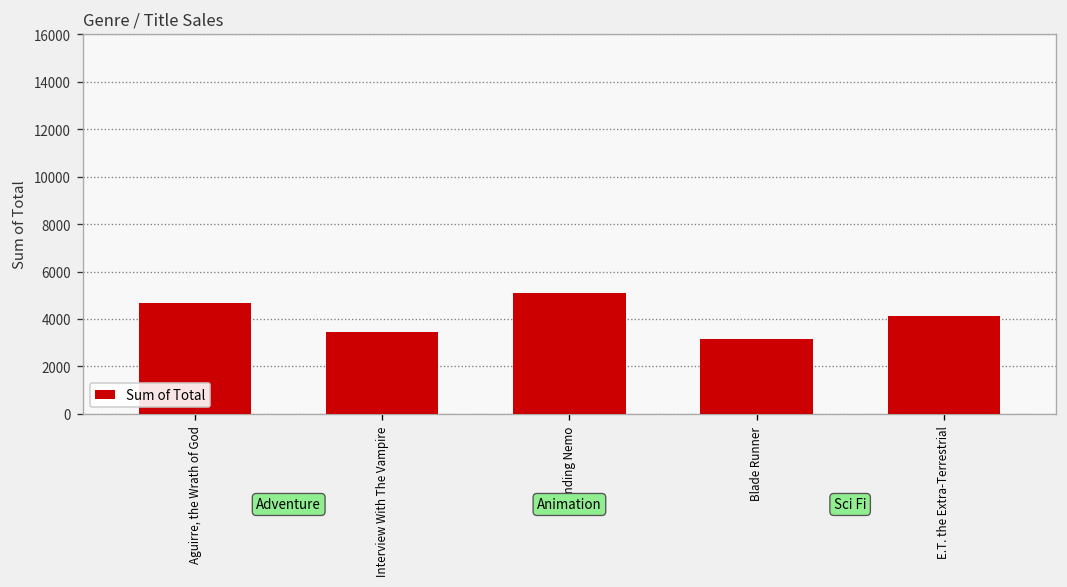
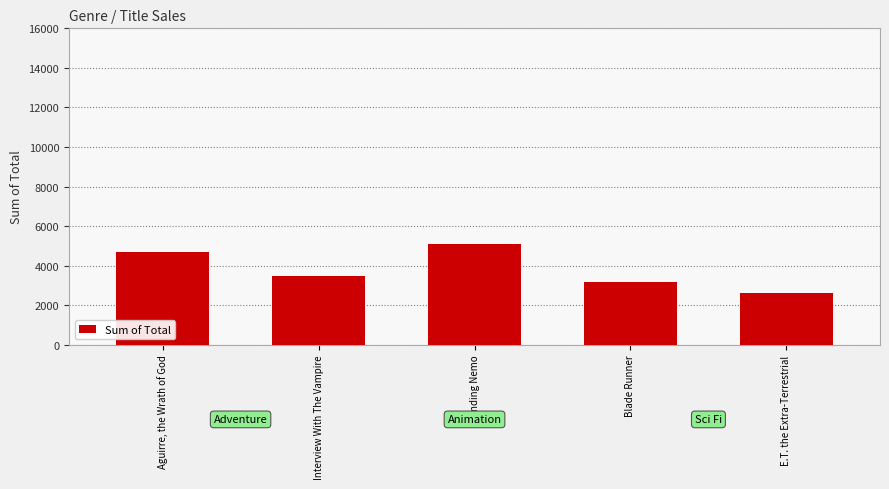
E.T. the Extra-Terrestrial: 4100 -> 2600
